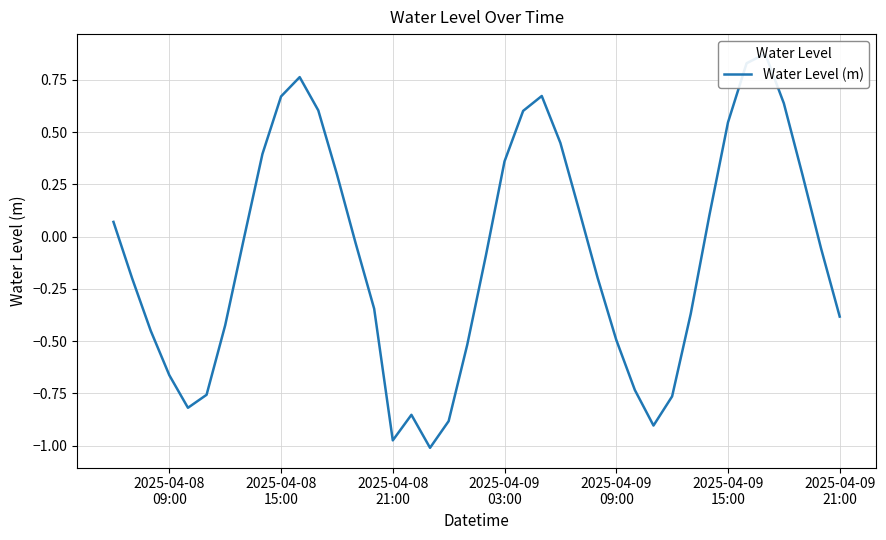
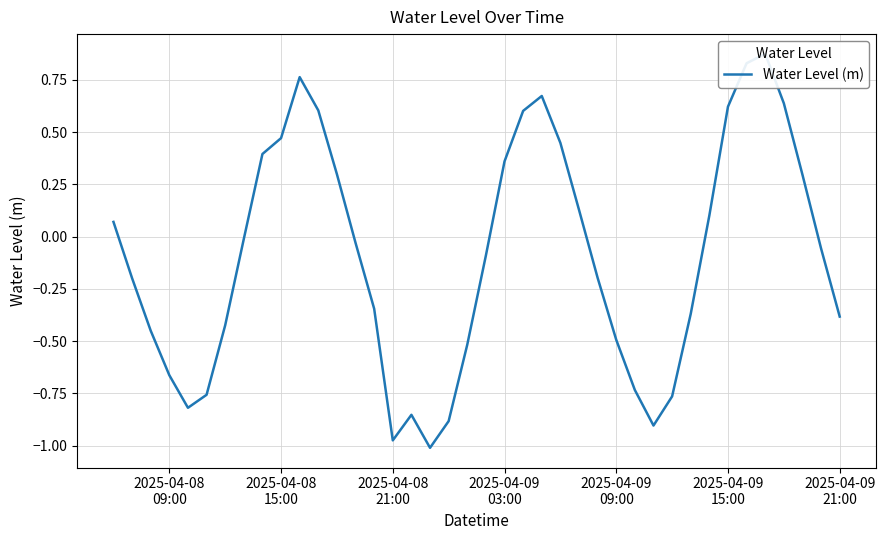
2025-04-08 15:00: 0.67 -> 0.47
2025-04-09 15:00: 0.55 -> 0.62
